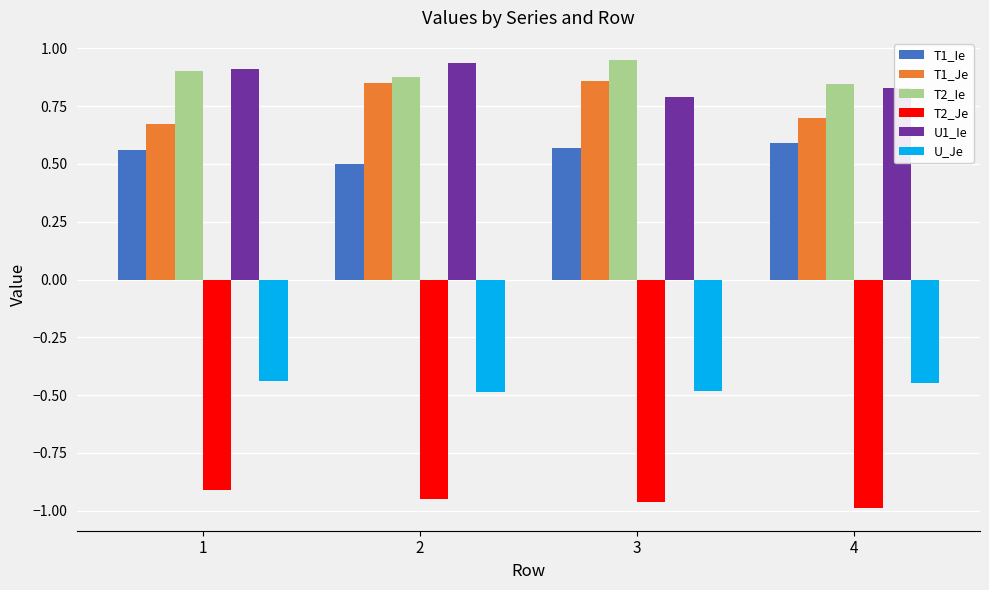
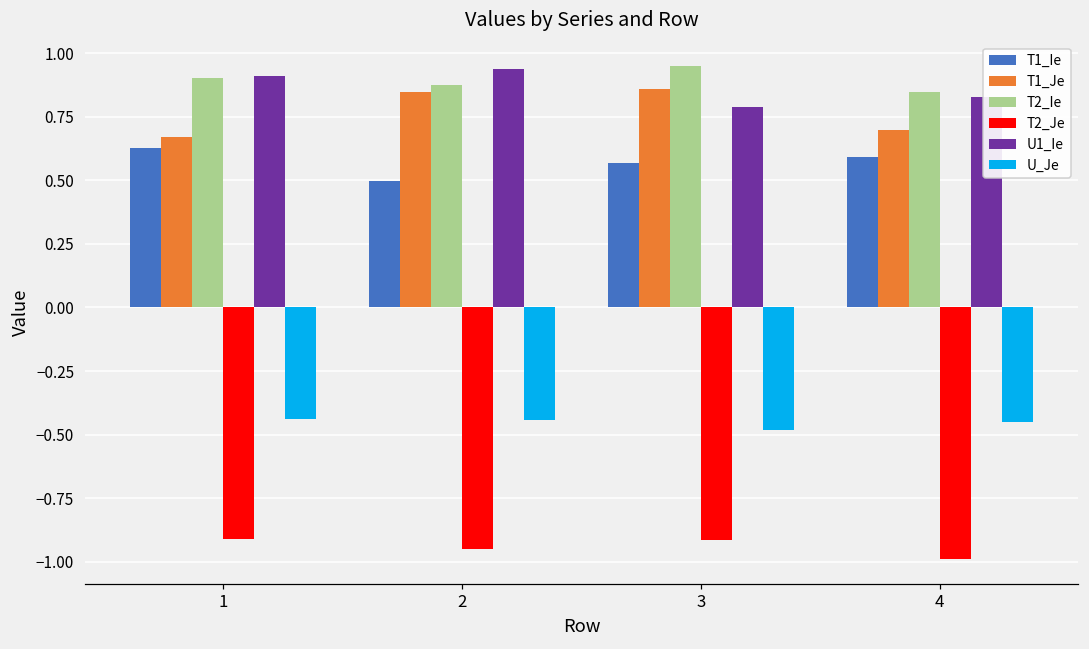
T1_Ie, 1: 0.56 -> 0.63
U_Je, 2: -0.48 -> -0.44
T2_Je, 3: -0.96 -> -0.92
